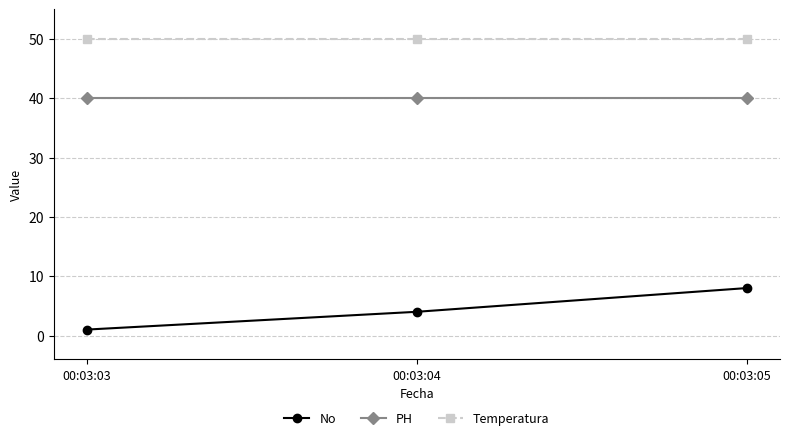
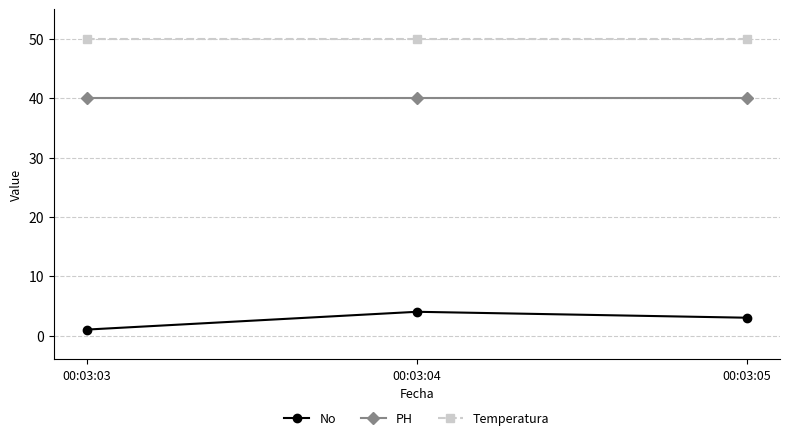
No, 00:03:05: 8 -> 3
